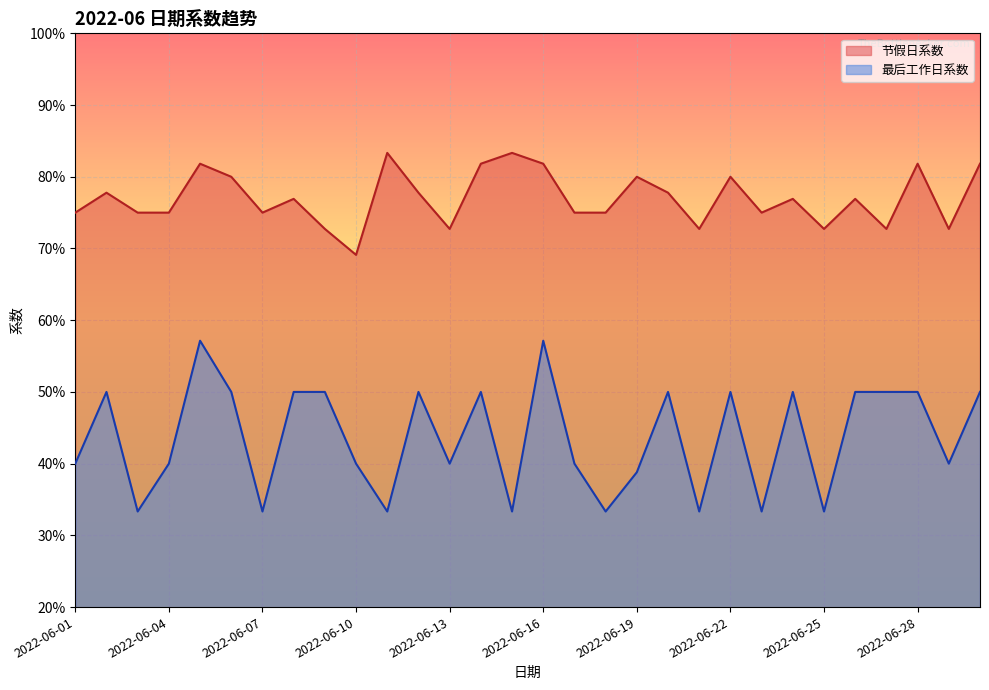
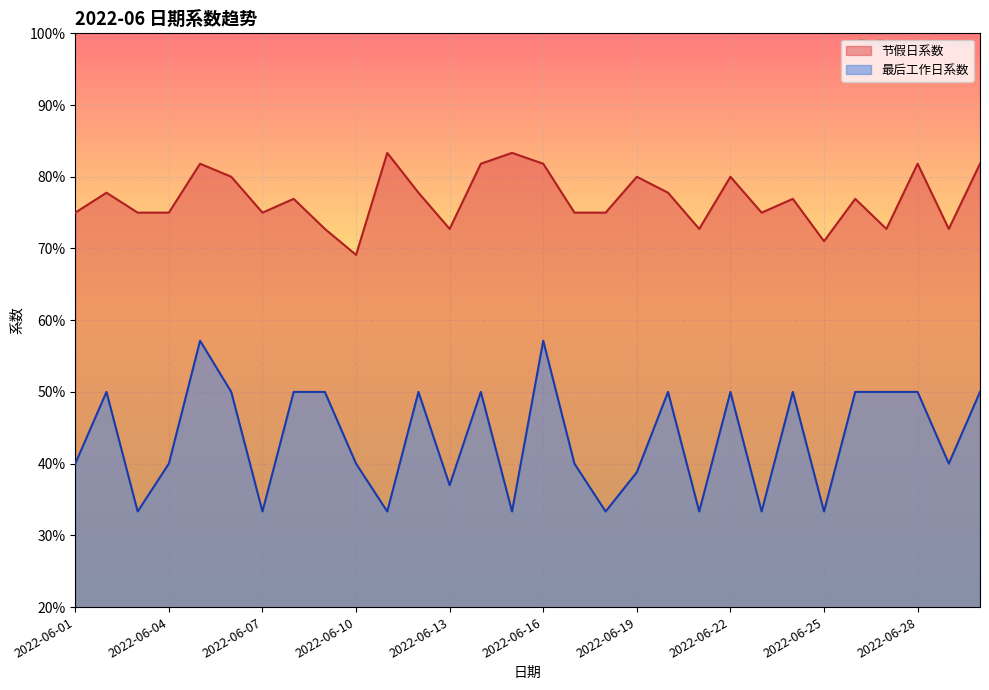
最后工作日系数, 2022-06-13: 40% -> 37%
节假日系数, 2022-06-25: 73% -> 71%
